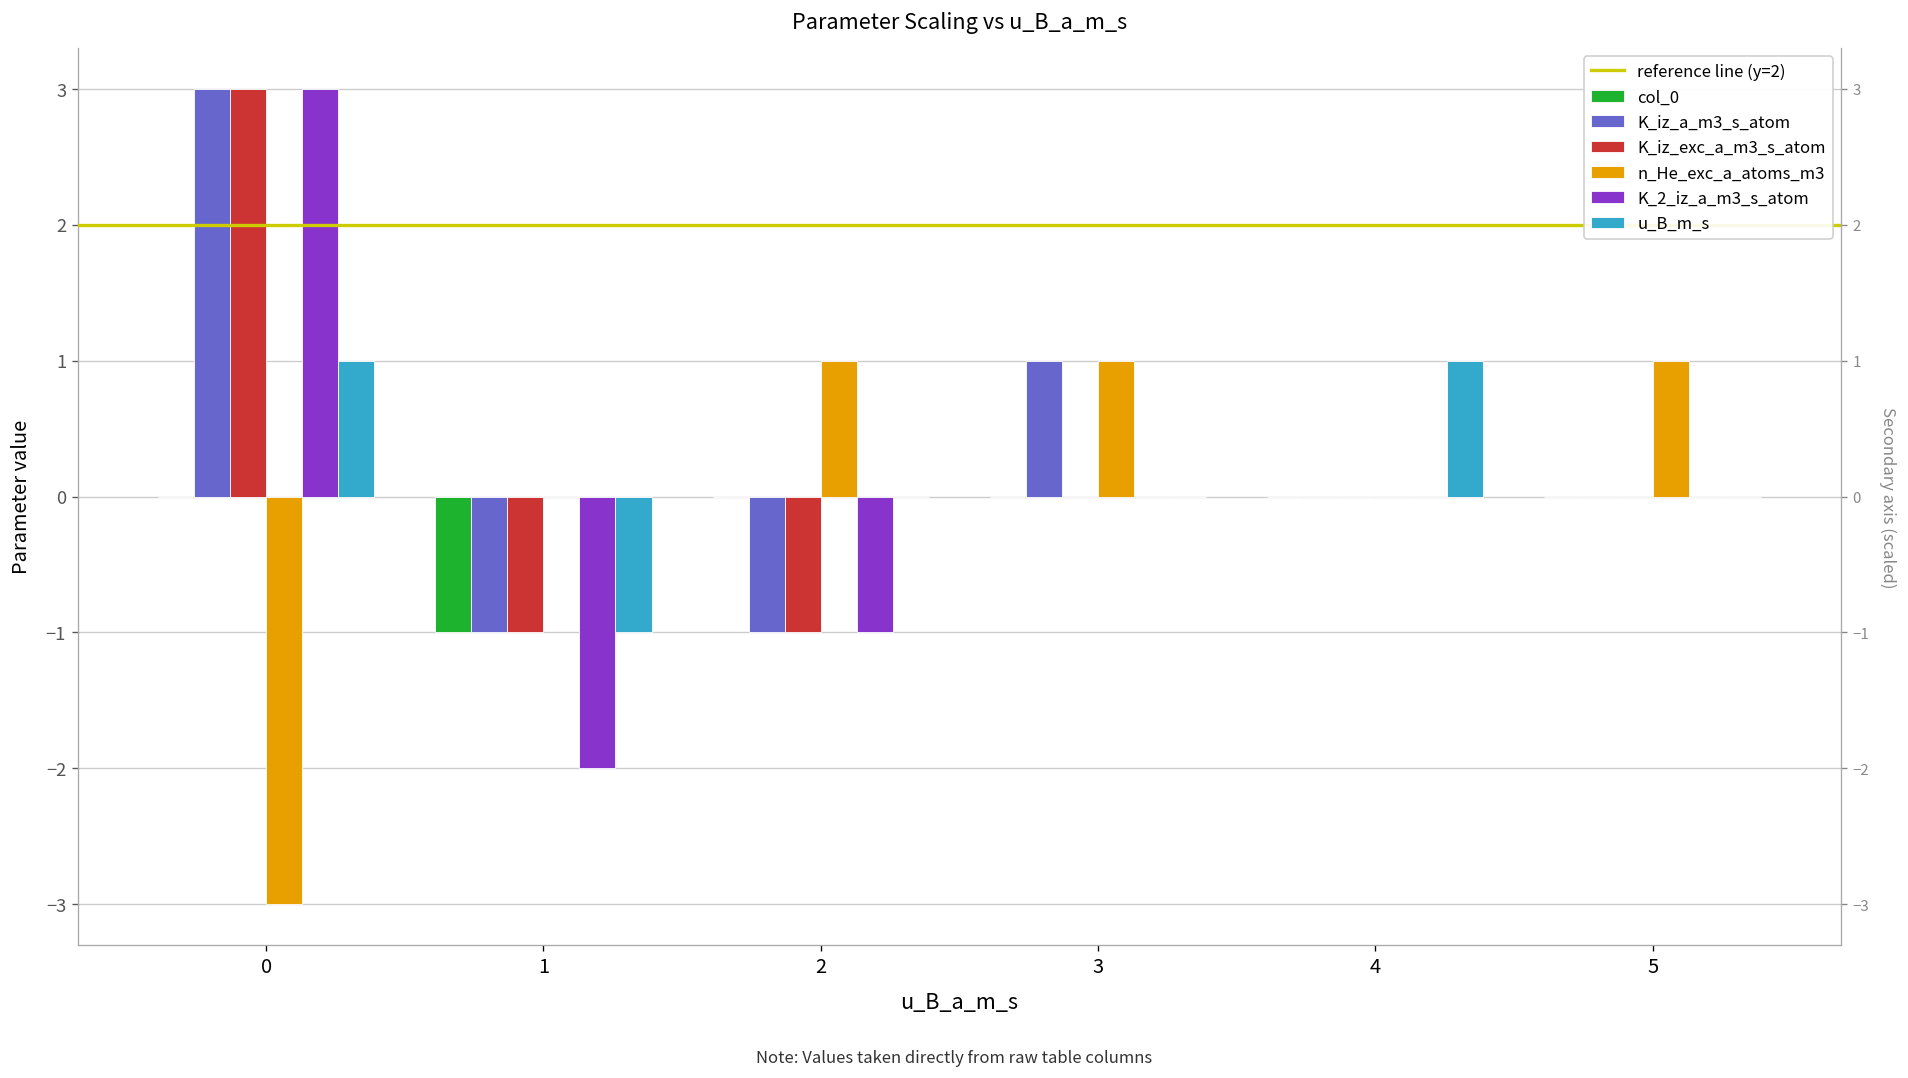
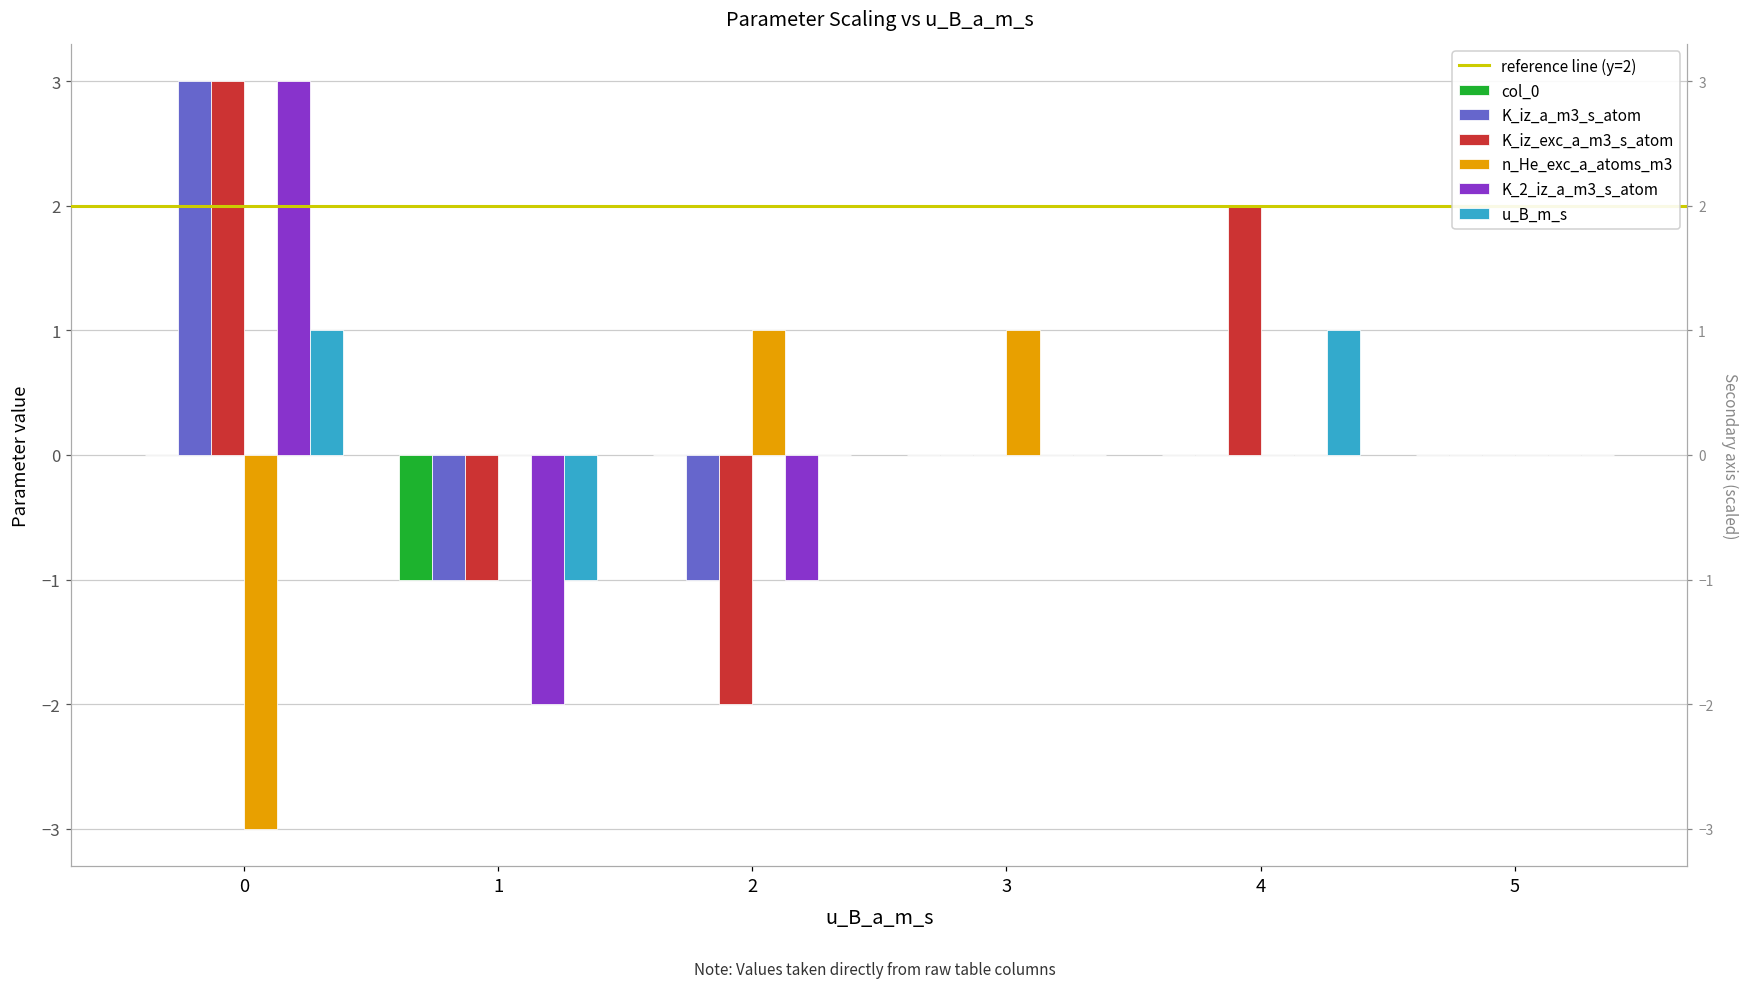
K_iz_exc_a_m3_s_atom, 2: -1 -> -2
K_iz_a_m3_s_atom, 3: 1 -> 0
K_iz_exc_a_m3_s_atom, 4: 0 -> 2
n_He_exc_a_atoms_m3, 5: 1 -> 0
